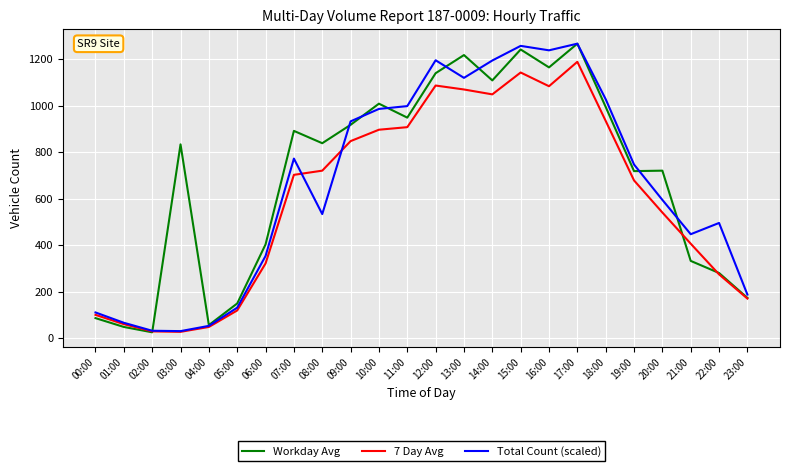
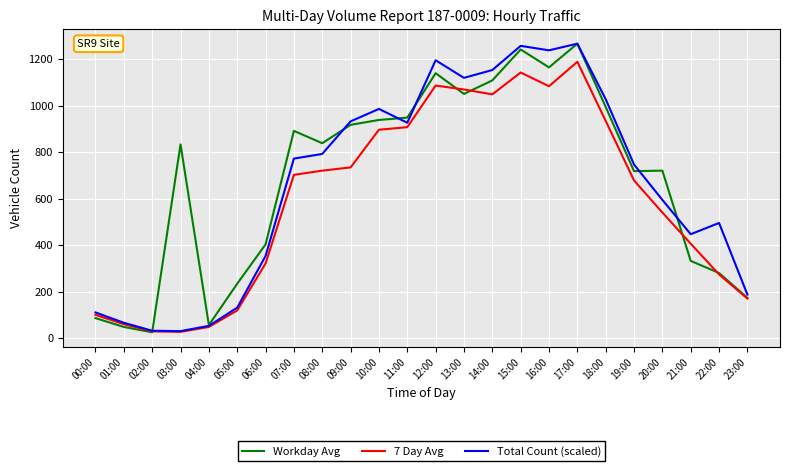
Workday Avg, 05:00: 150 -> 240
Total Count (scaled), 08:00: 530 -> 790
7 Day Avg, 09:00: 850 -> 740
Workday Avg, 10:00: 1010 -> 940
Total Count (scaled), 11:00: 1000 -> 930
Workday Avg, 13:00: 1220 -> 1050
Total Count (scaled), 14:00: 1190 -> 1150
